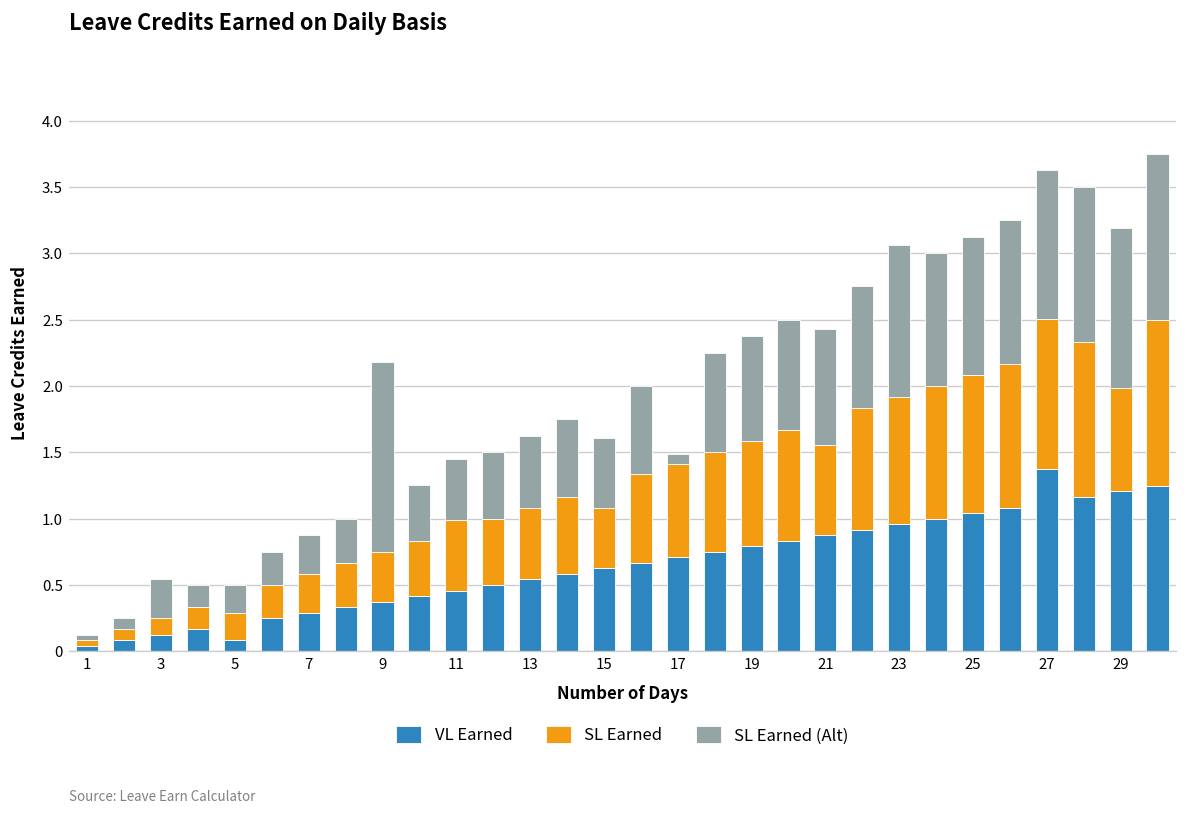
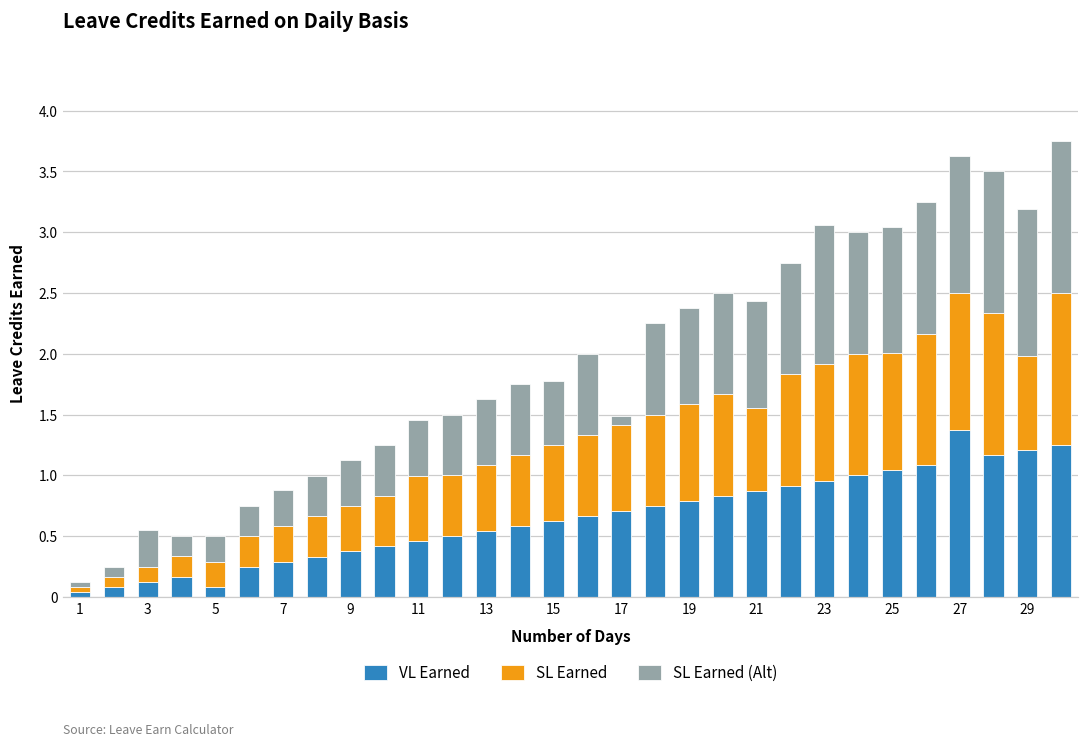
SL Earned (Alt), 9: 1.43 -> 0.38
SL Earned, 15: 0.45 -> 0.63
SL Earned, 25: 1.04 -> 0.96
